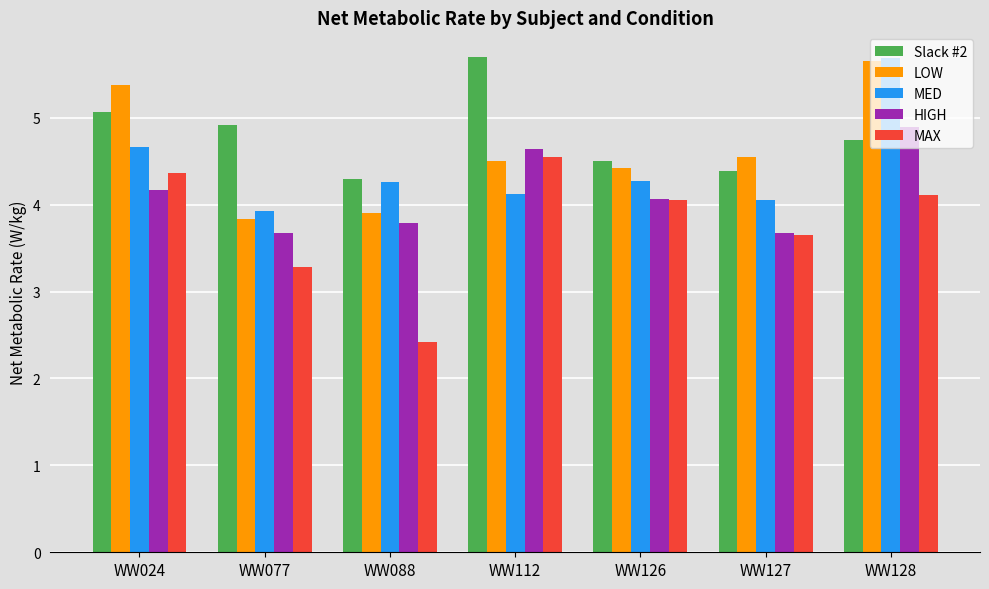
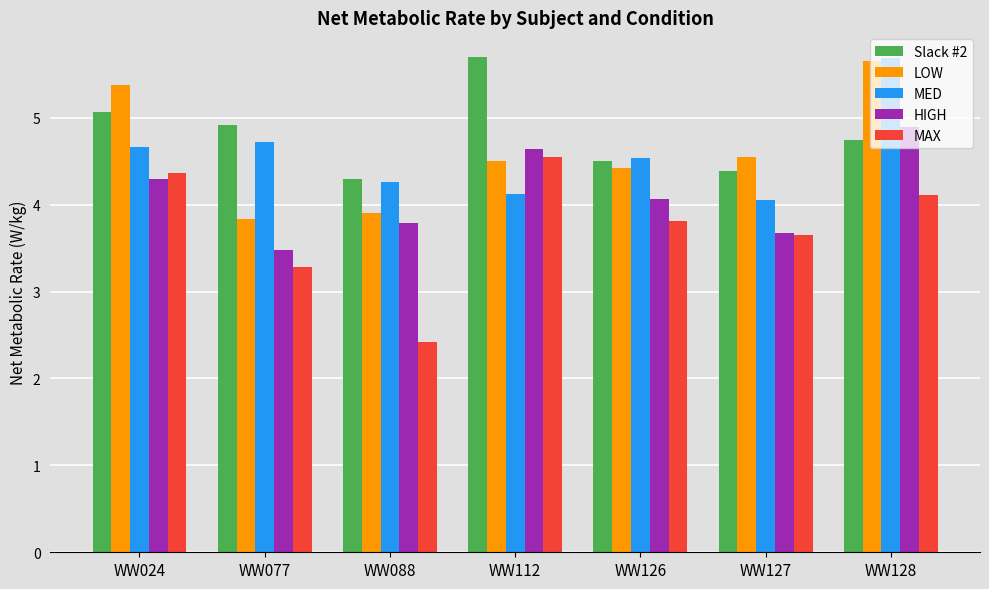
HIGH, WW024: 4.2 -> 4.3
MED, WW077: 3.9 -> 4.7
HIGH, WW077: 3.7 -> 3.5
MED, WW126: 4.3 -> 4.5
MAX, WW126: 4.1 -> 3.8
